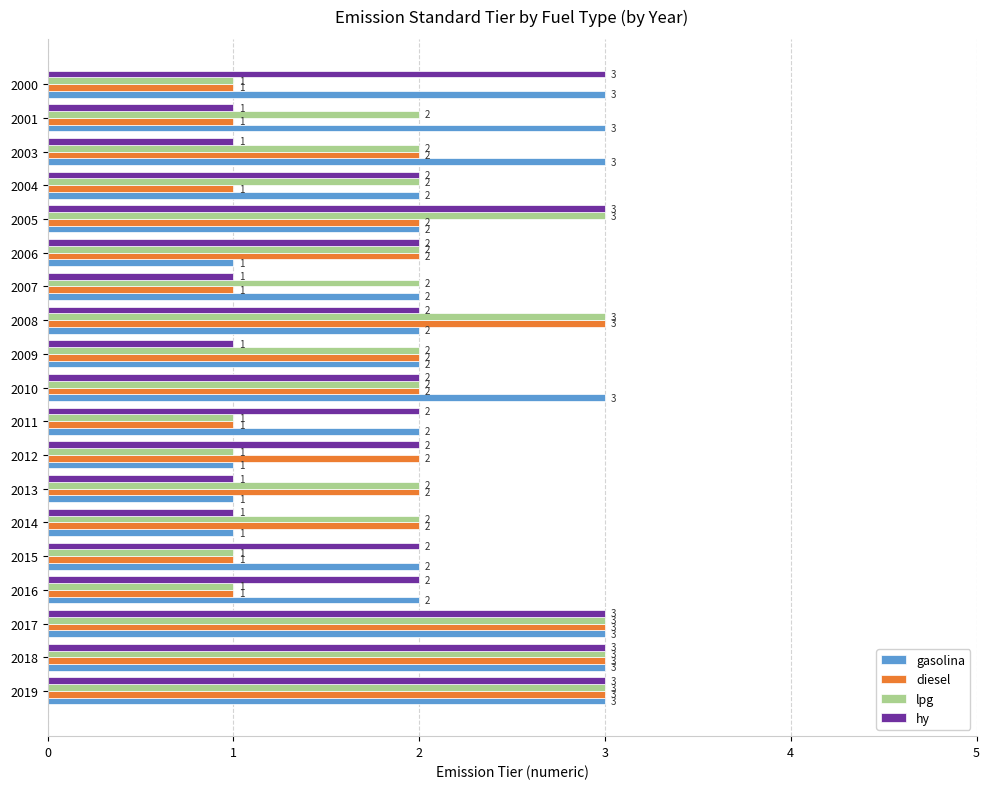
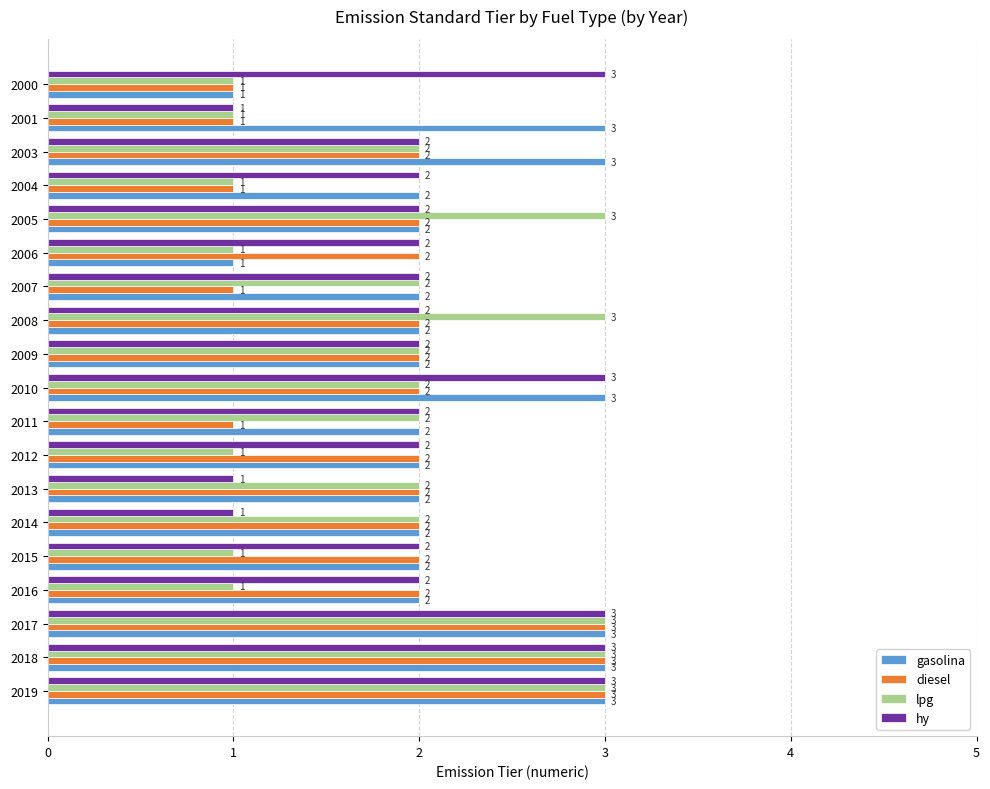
gasolina, 2000: 3 -> 1
lpg, 2001: 2 -> 1
hy, 2003: 1 -> 2
lpg, 2004: 2 -> 1
hy, 2005: 3 -> 2
lpg, 2006: 2 -> 1
hy, 2007: 1 -> 2
diesel, 2008: 3 -> 2
hy, 2009: 1 -> 2
hy, 2010: 2 -> 3
lpg, 2011: 1 -> 2
gasolina, 2012: 1 -> 2
gasolina, 2013: 1 -> 2
gasolina, 2014: 1 -> 2
diesel, 2015: 1 -> 2
diesel, 2016: 1 -> 2
